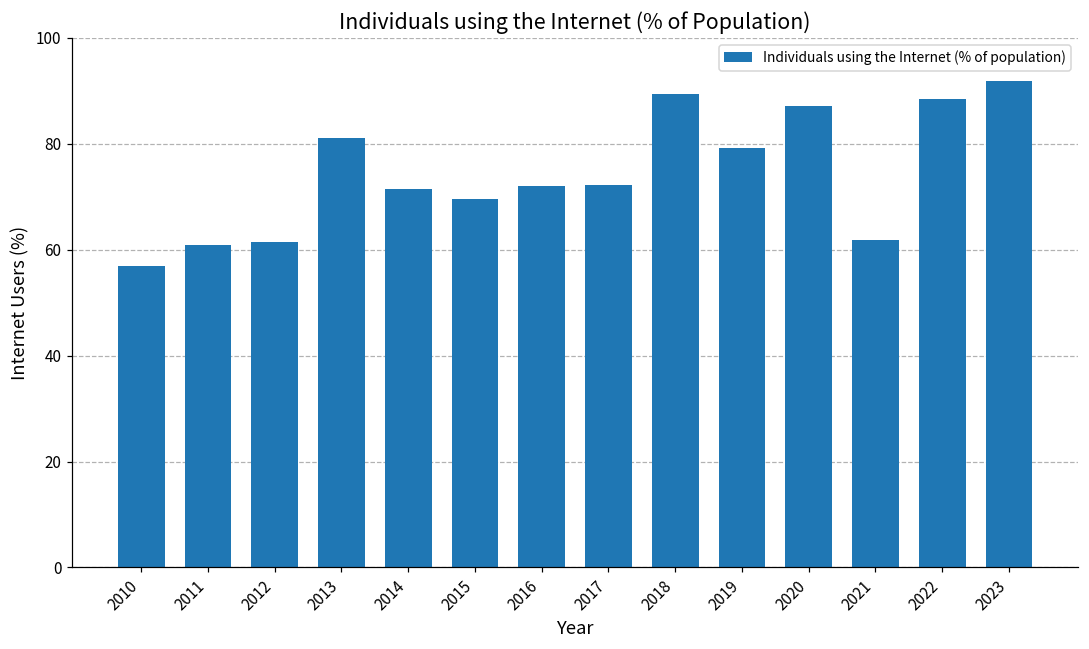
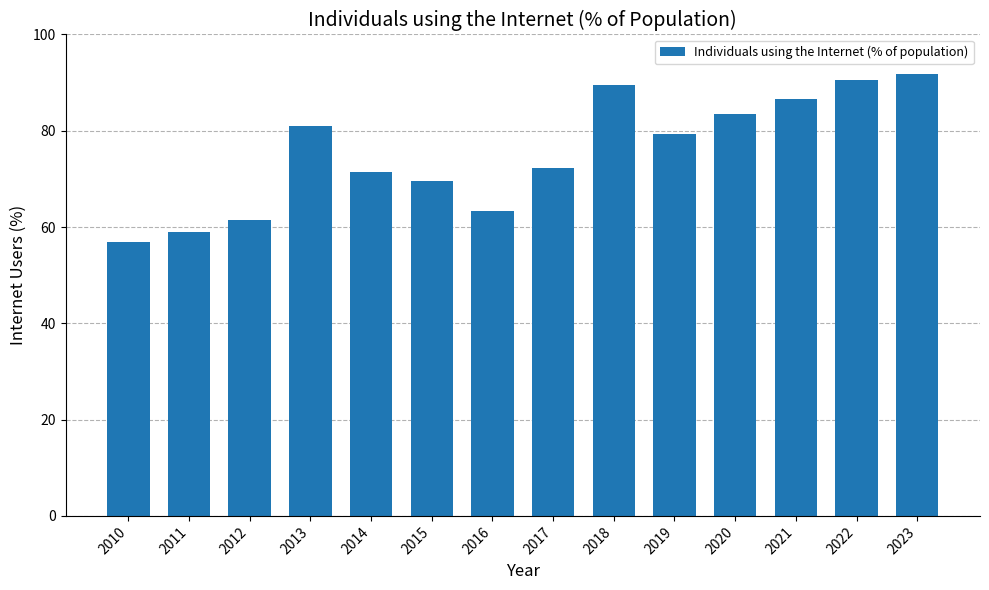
2011: 61 -> 59
2016: 72 -> 63
2020: 87 -> 84
2021: 62 -> 87
2022: 88 -> 91
